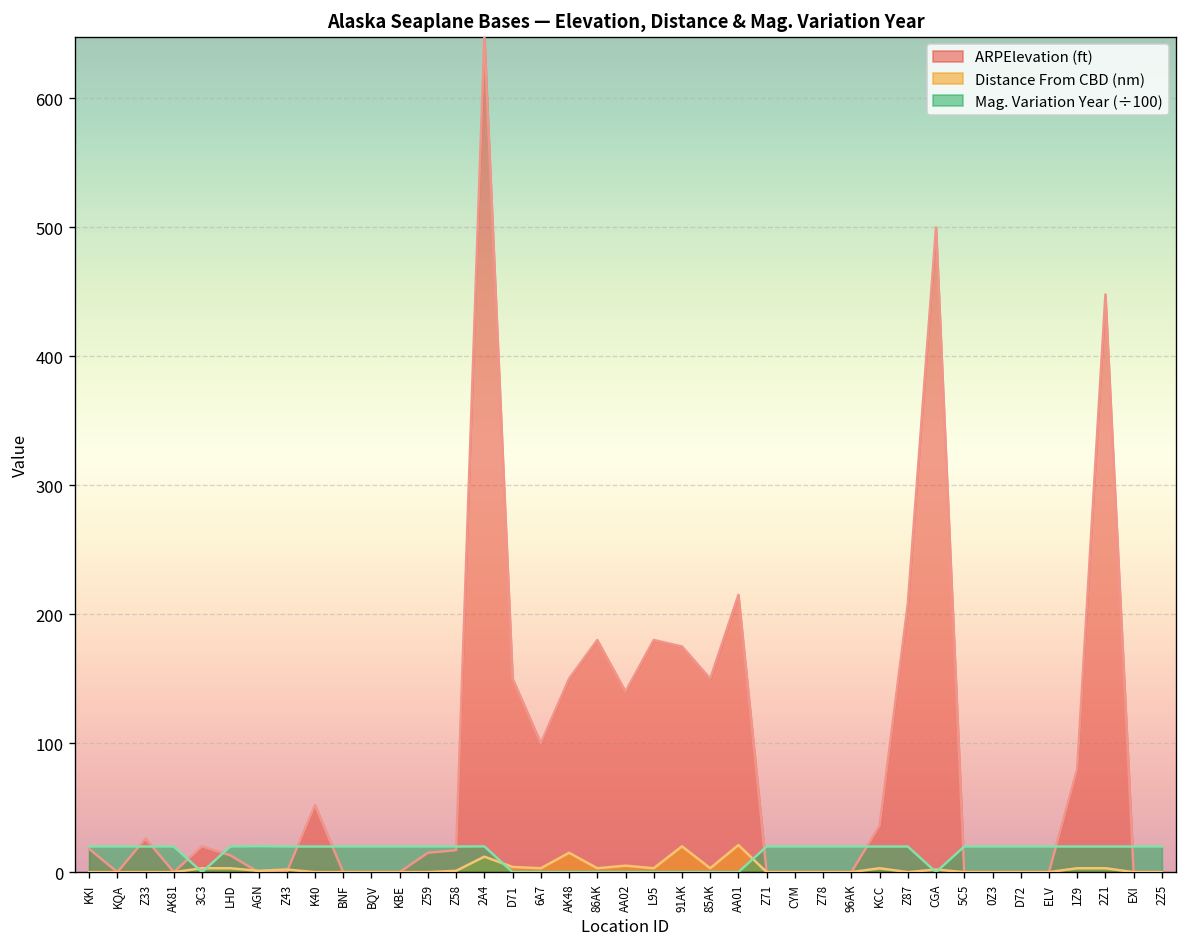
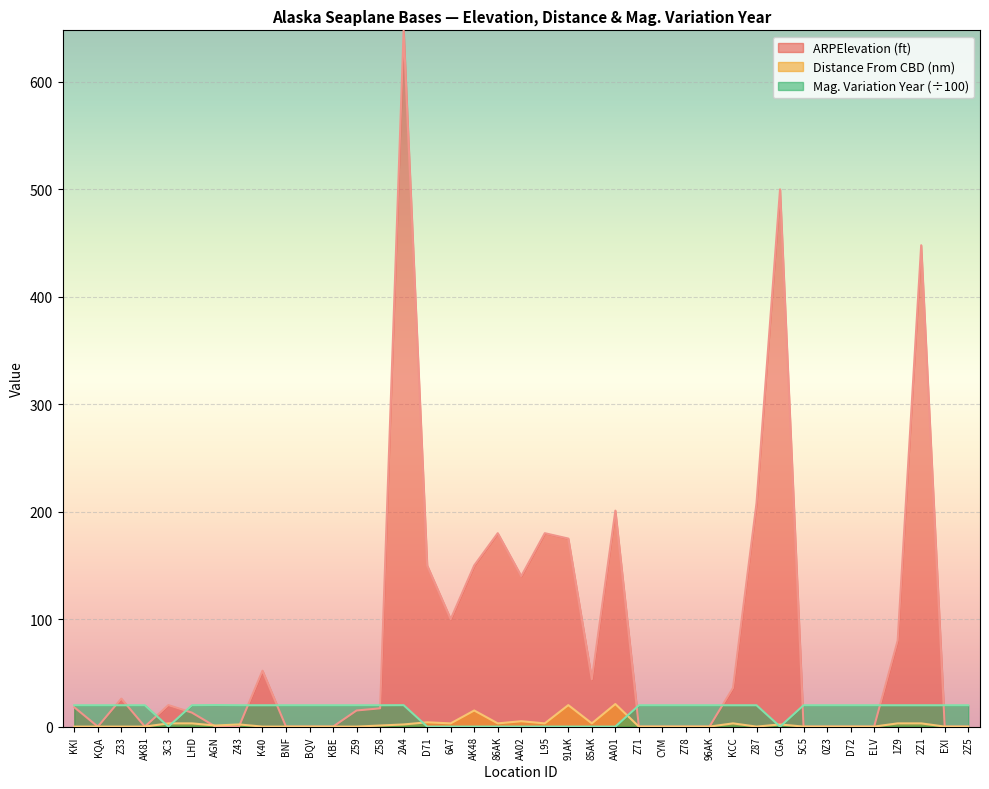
Distance From CBD (nm), 2A4: 12 -> 2
ARPElevation (ft), 85AK: 150 -> 44
ARPElevation (ft), AA01: 215 -> 201
